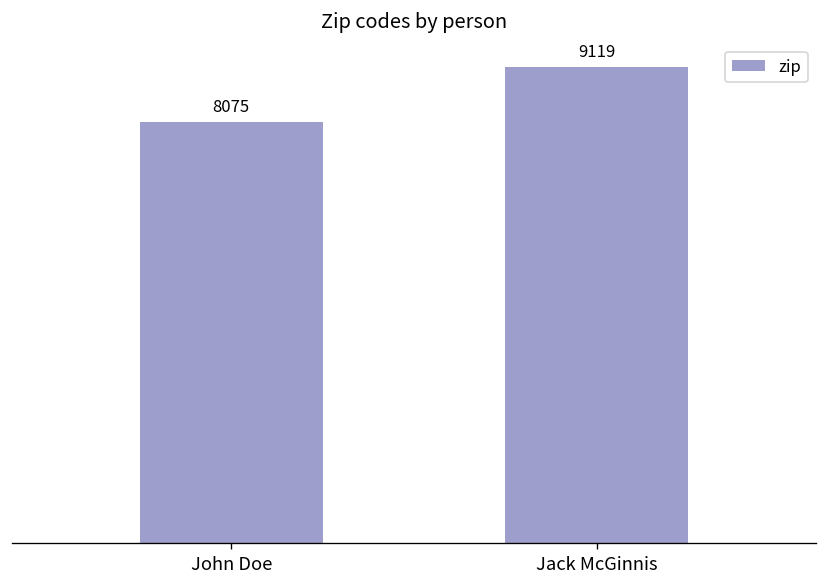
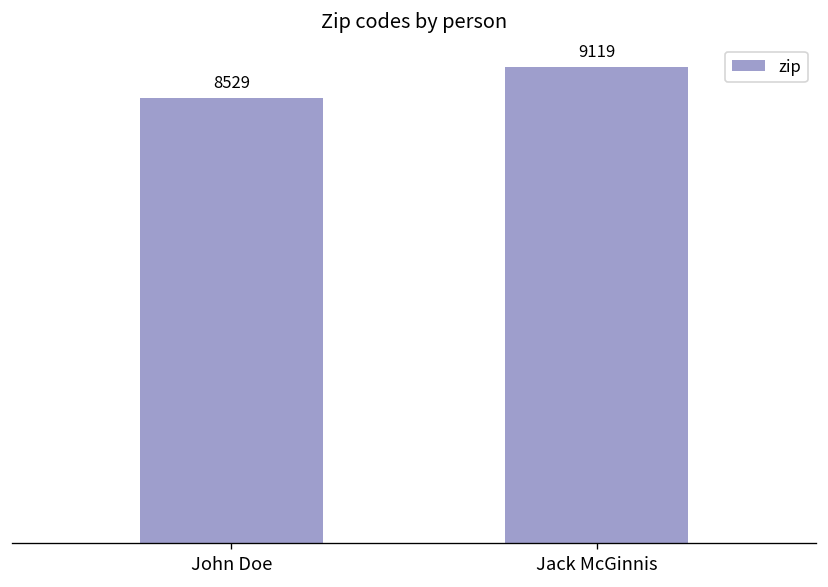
John Doe: 8075 -> 8529
